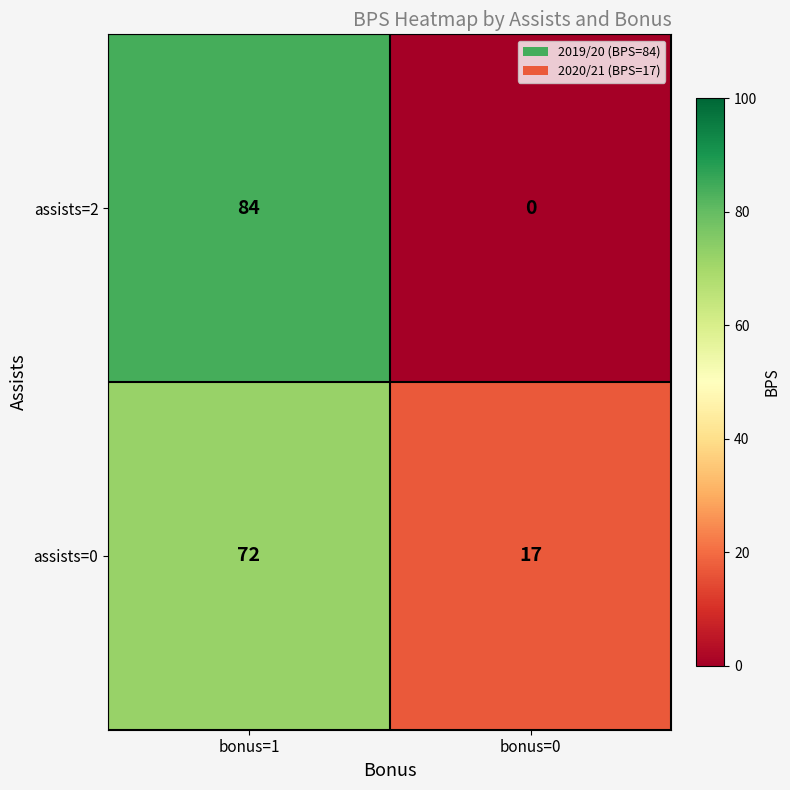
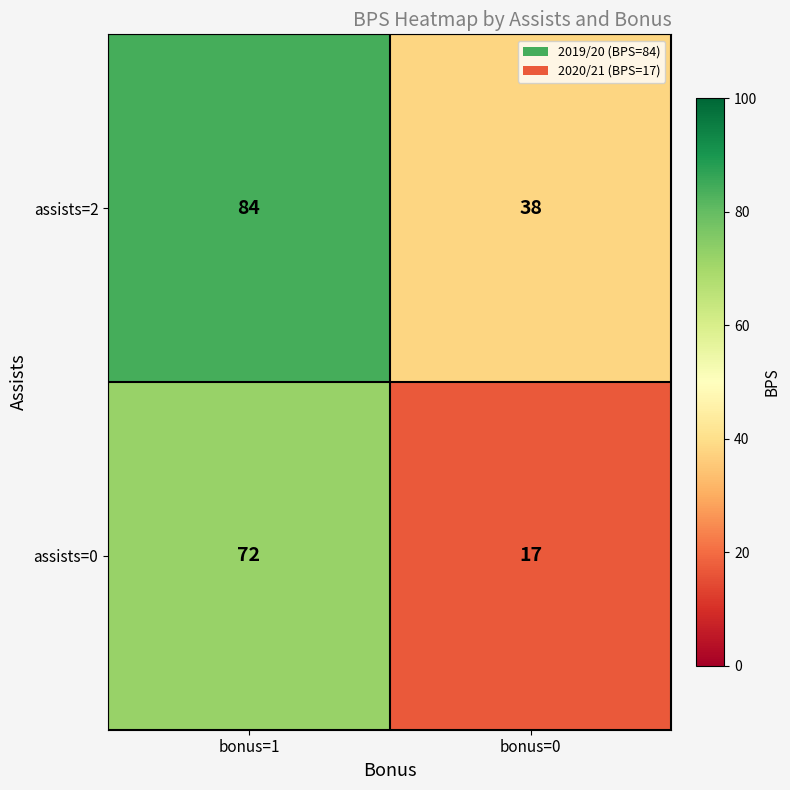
assists=2, bonus=0: 0 -> 38
